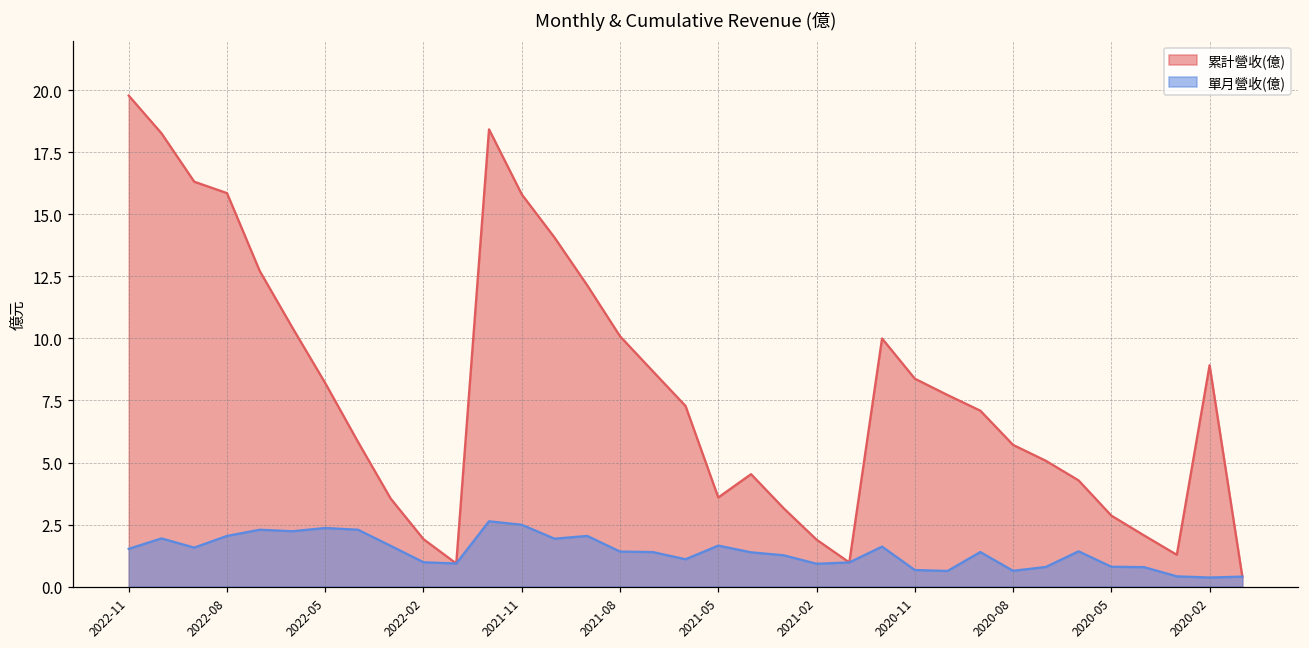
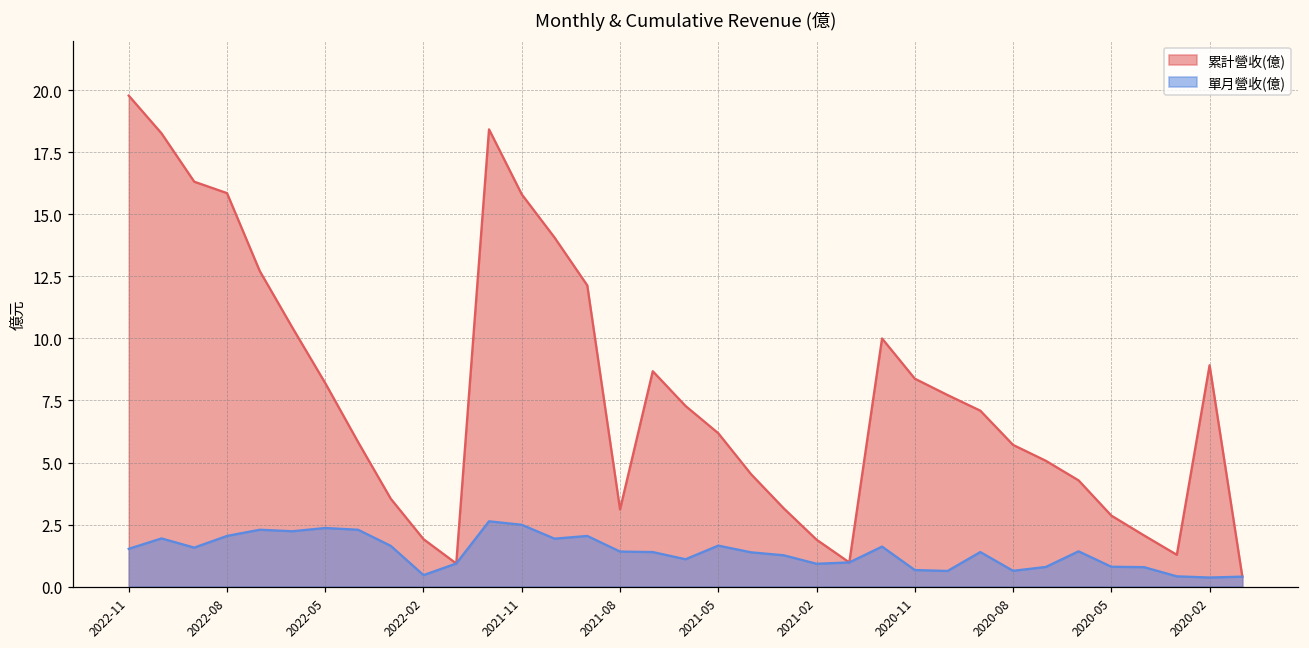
單月營收(億), 2022-02: 1.0 -> 0.5
累計營收(億), 2021-08: 10.1 -> 3.1
累計營收(億), 2021-05: 3.6 -> 6.2
